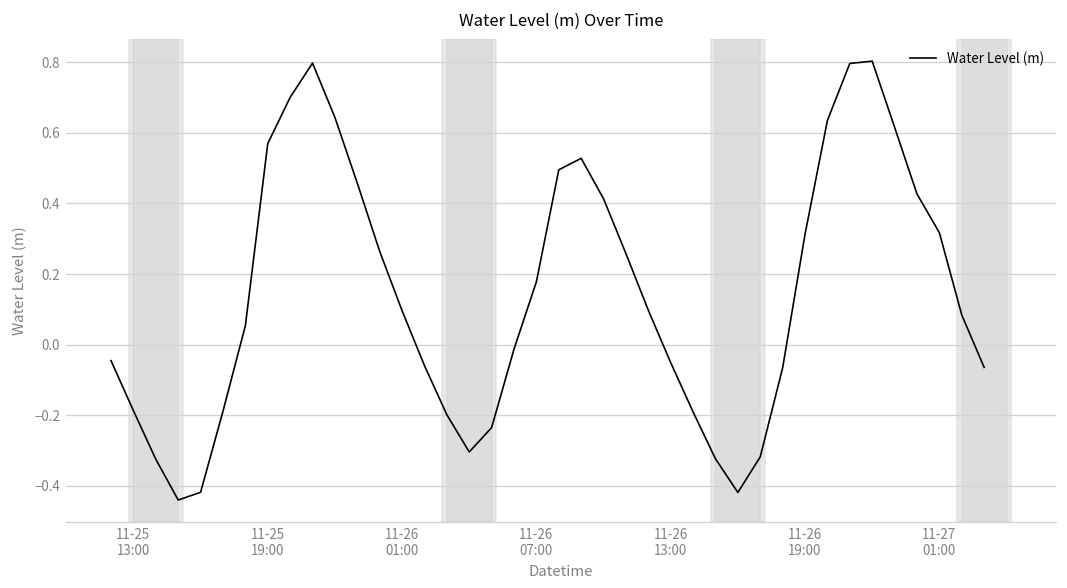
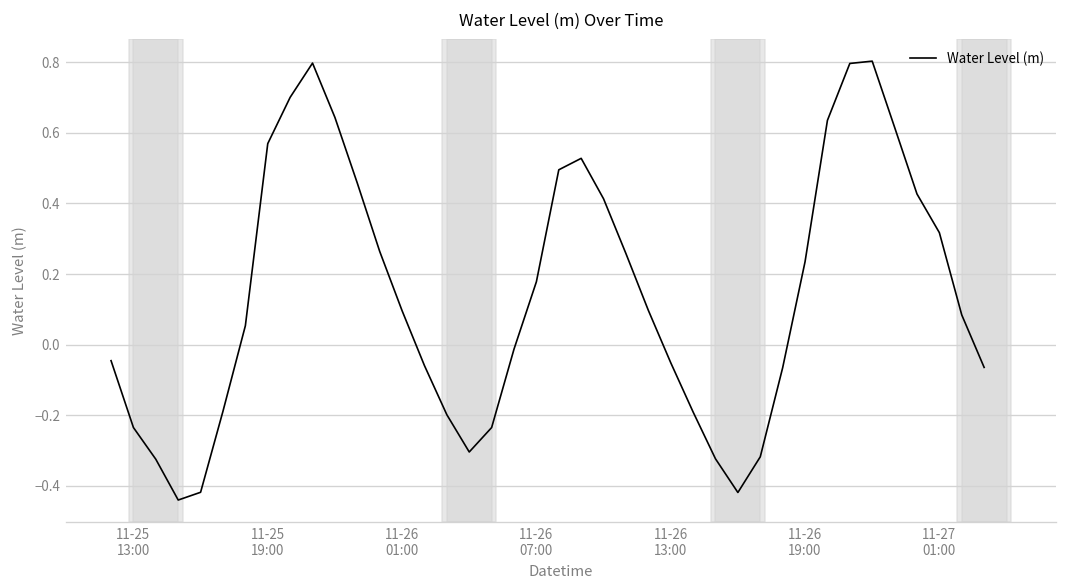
11-25 13:00: -0.19 -> -0.24
11-26 19:00: 0.31 -> 0.23
